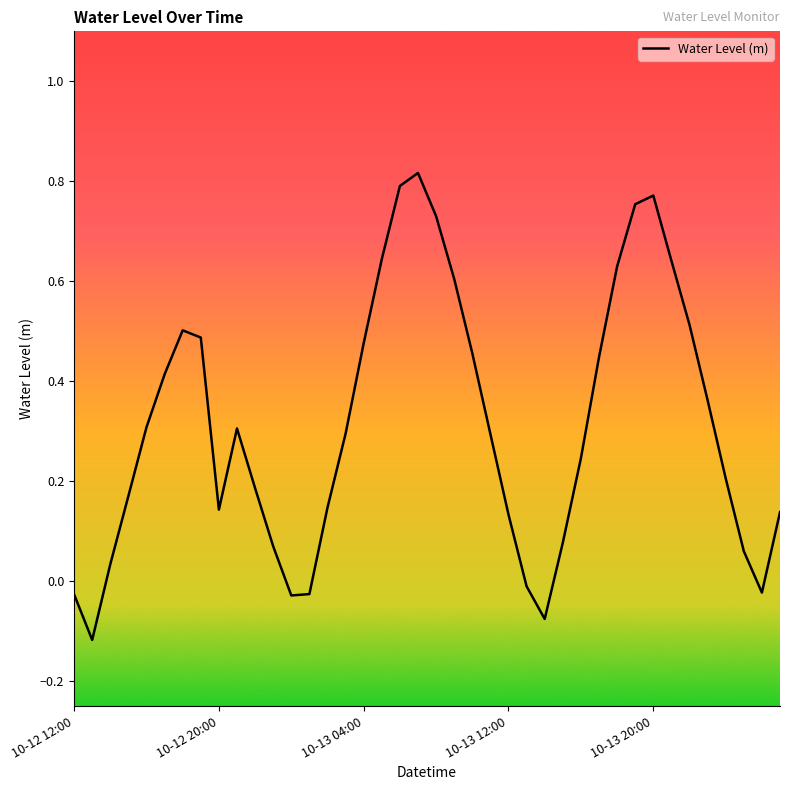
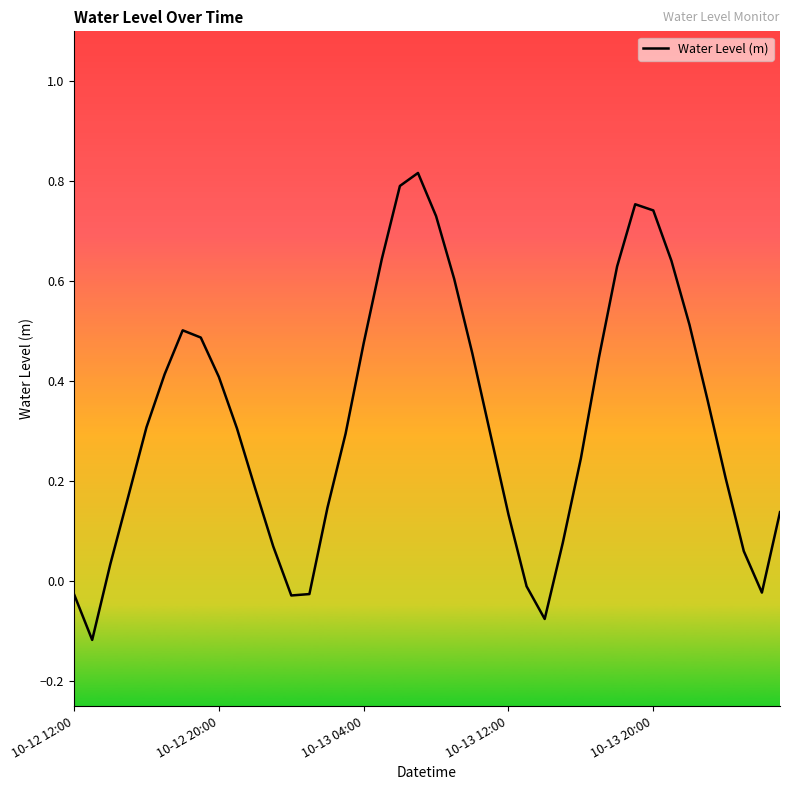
10-12 20:00: 0.14 -> 0.41
10-13 20:00: 0.77 -> 0.74
